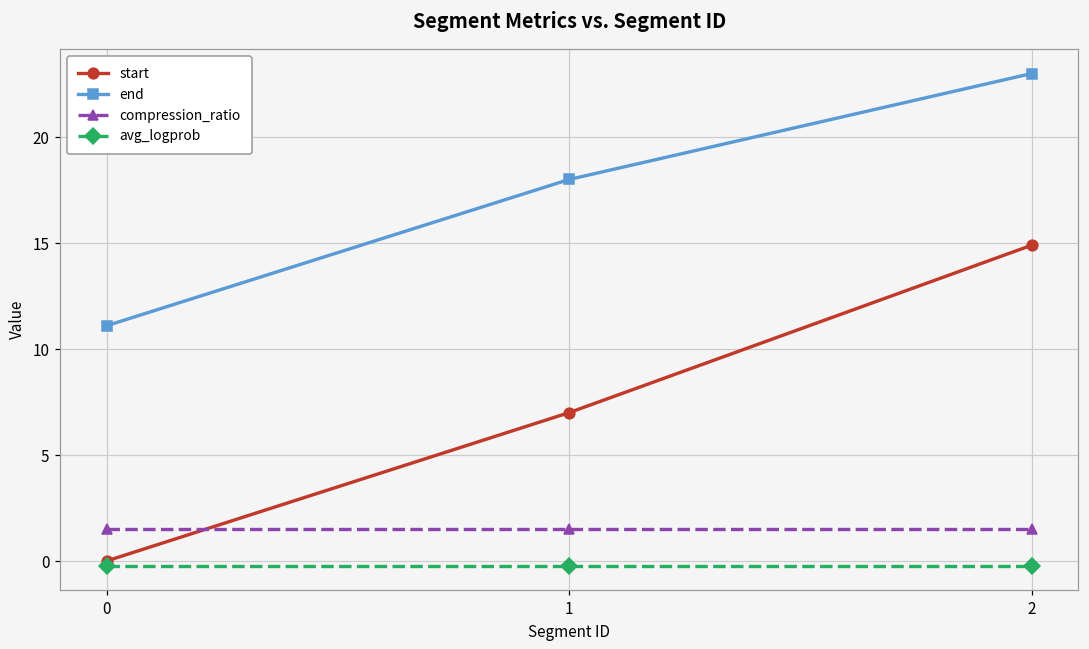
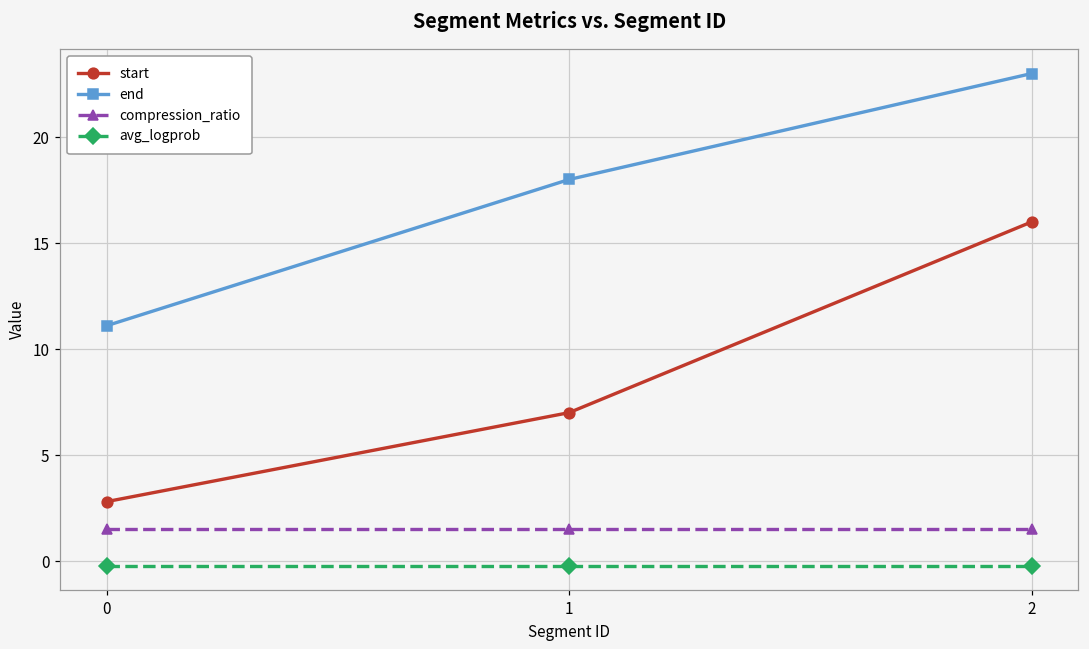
start, 0: 0.0 -> 2.8
start, 2: 14.9 -> 16.0
